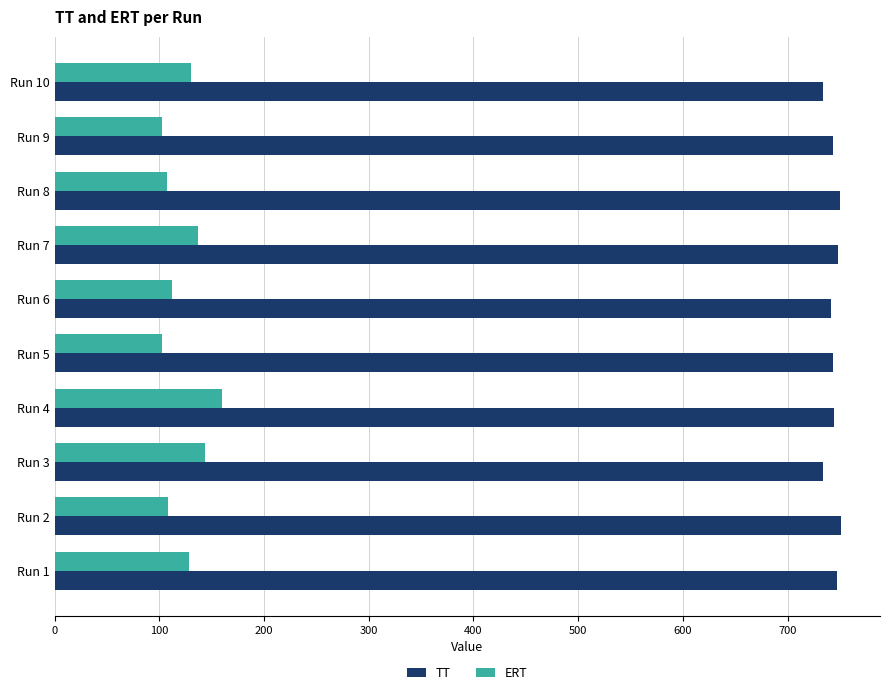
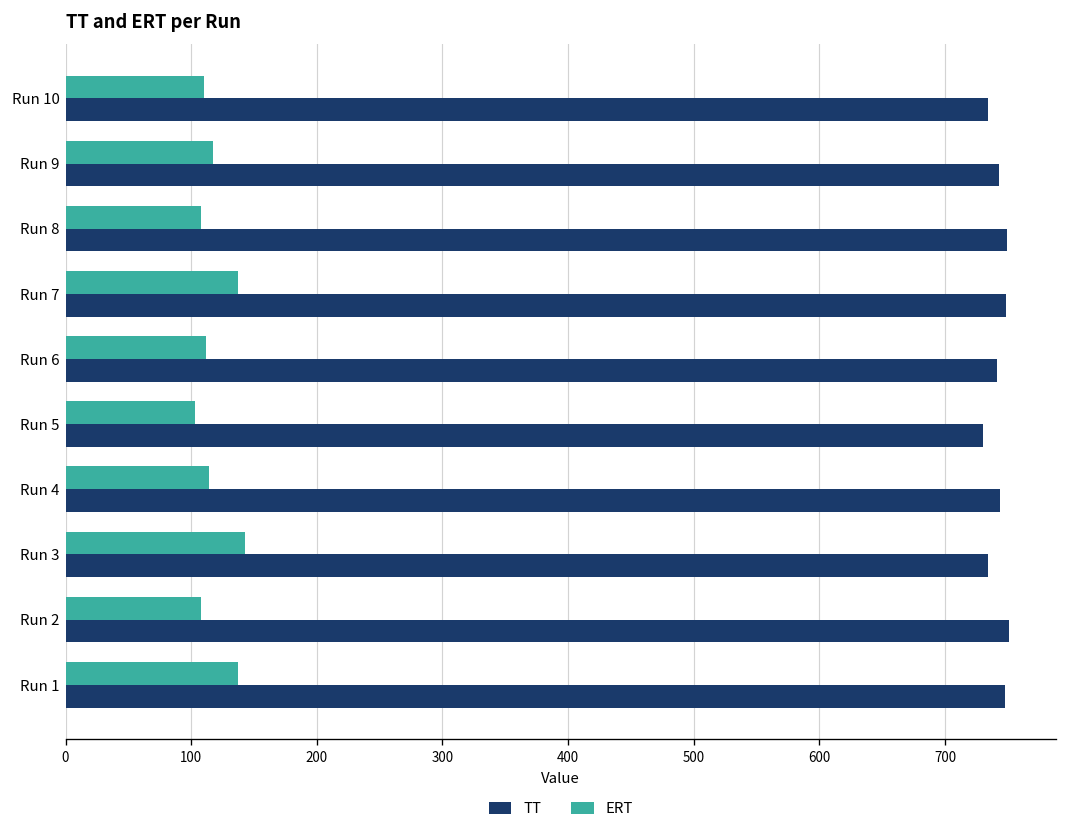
ERT, Run 10: 130 -> 110
ERT, Run 9: 103 -> 117
TT, Run 5: 744 -> 730
ERT, Run 4: 159 -> 115
ERT, Run 1: 128 -> 138
